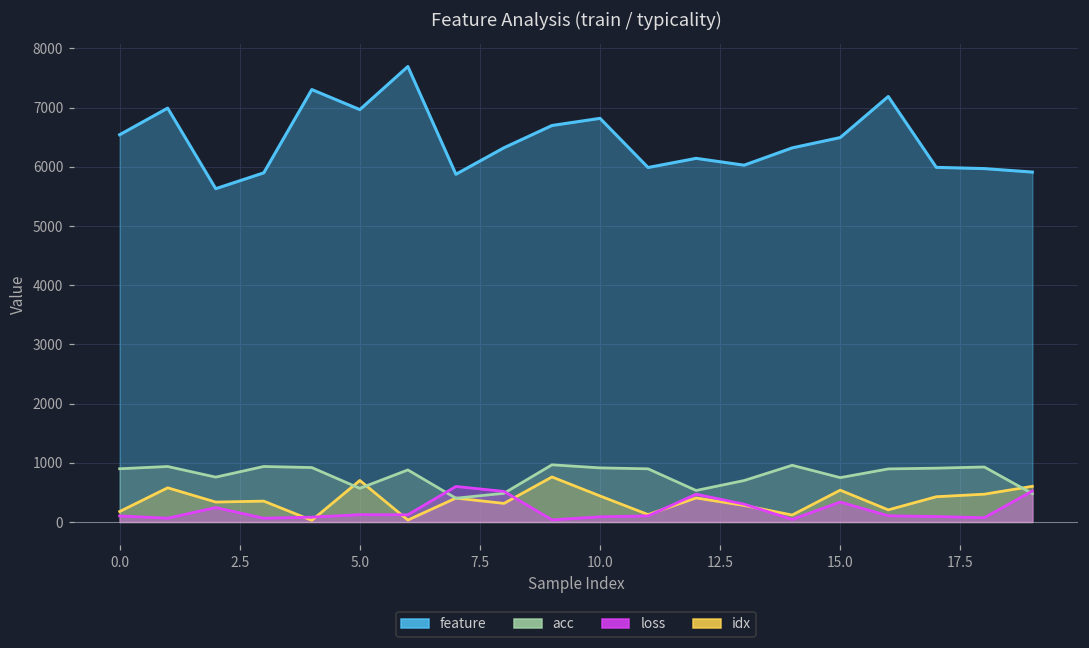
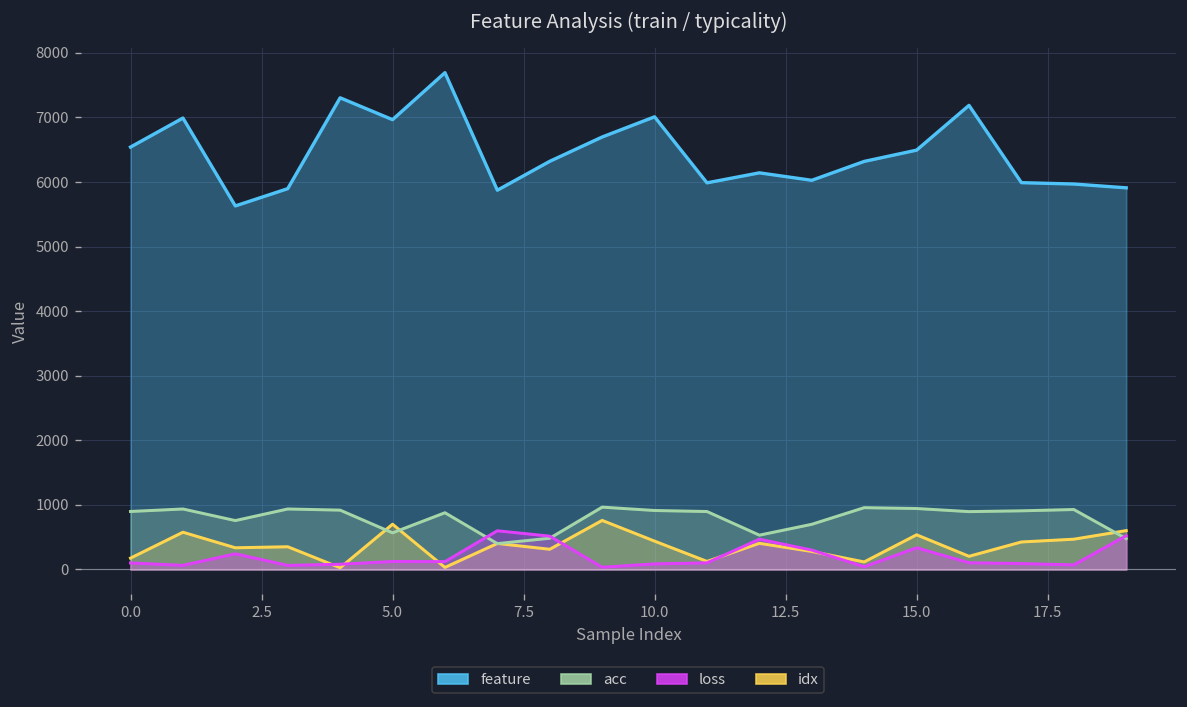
feature, 10.0: 6800 -> 7000
acc, 15.0: 700 -> 900
